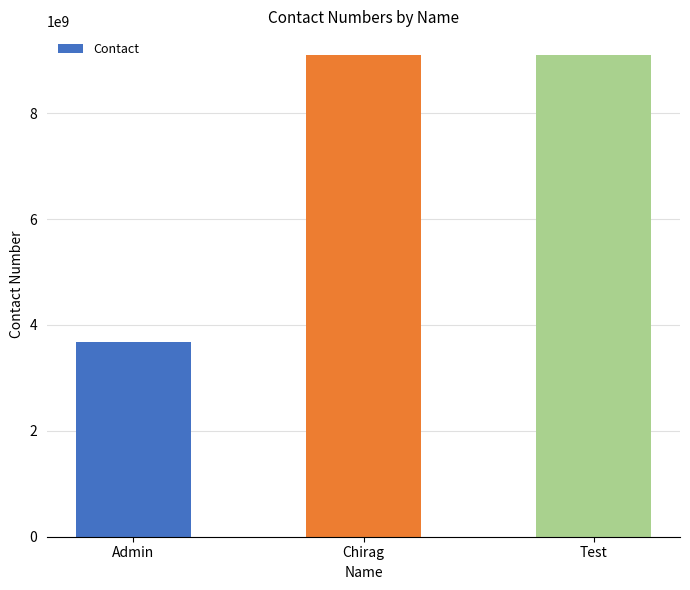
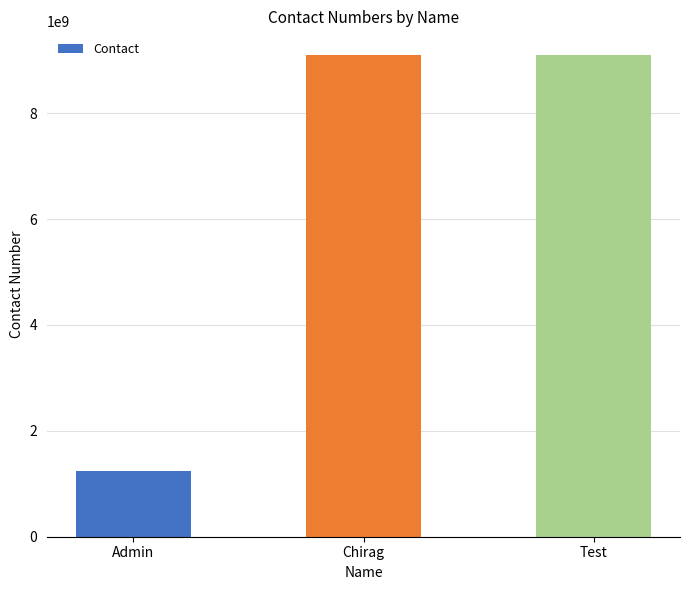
Admin: 3700000000 -> 1200000000
